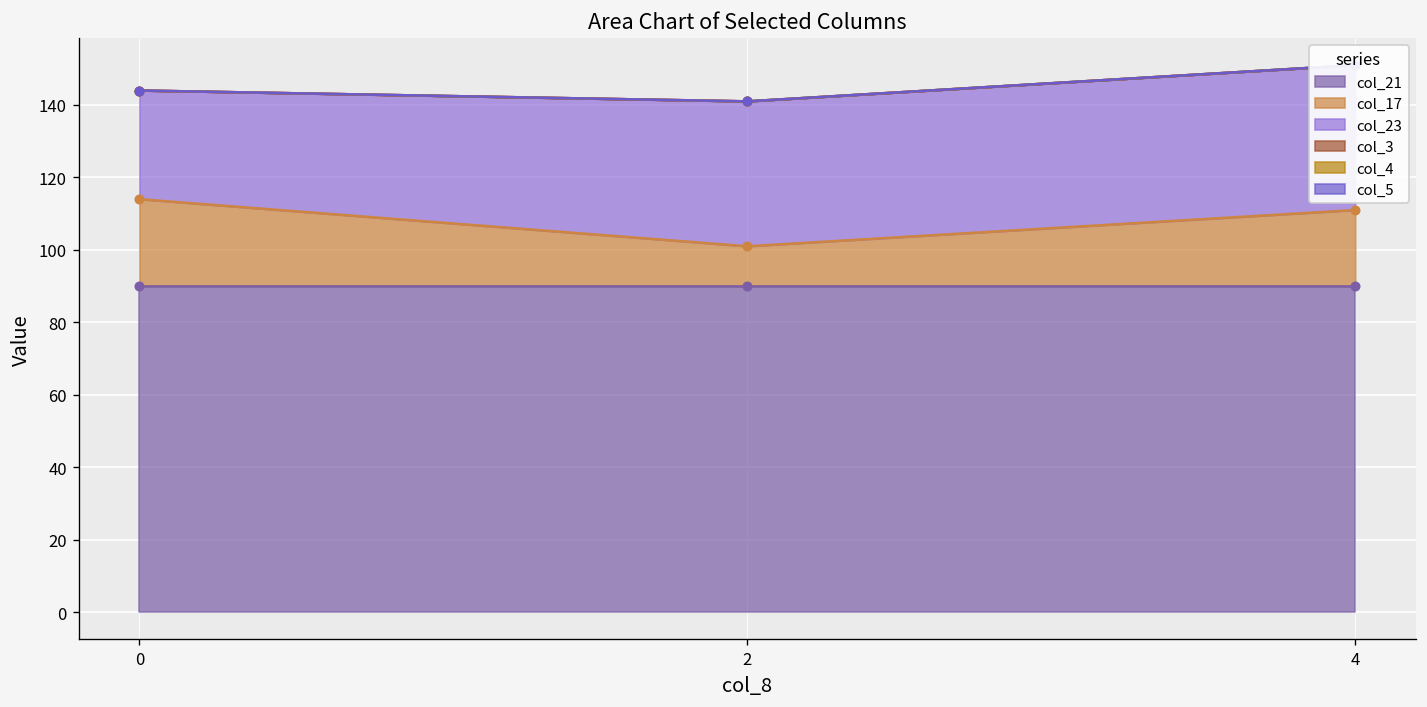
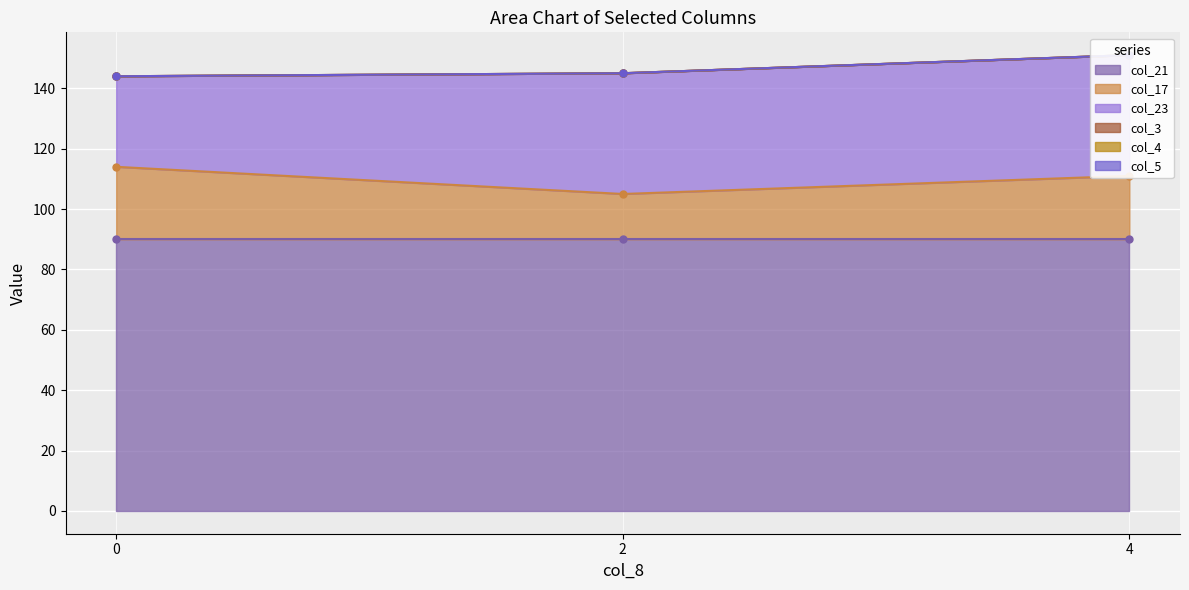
col_17, 2: 11 -> 15
